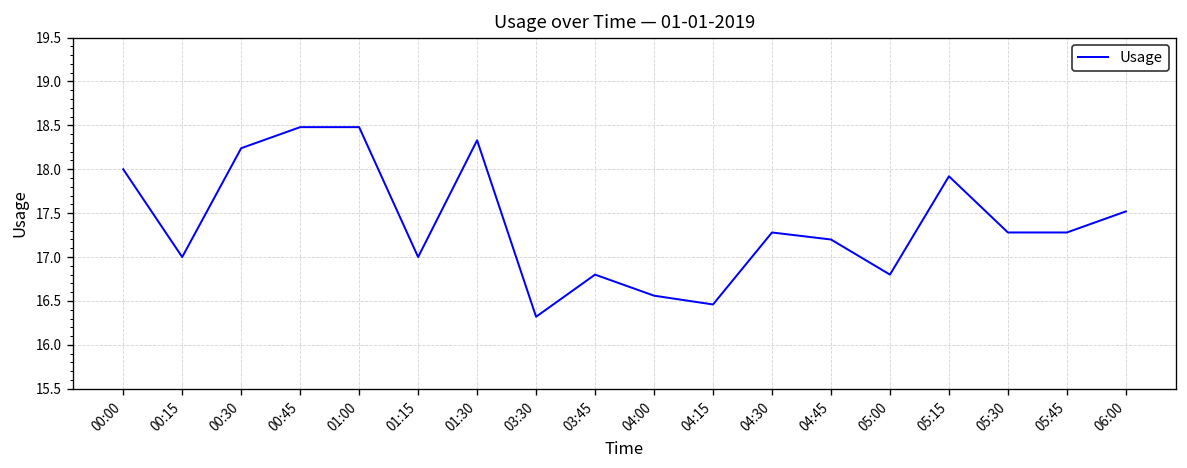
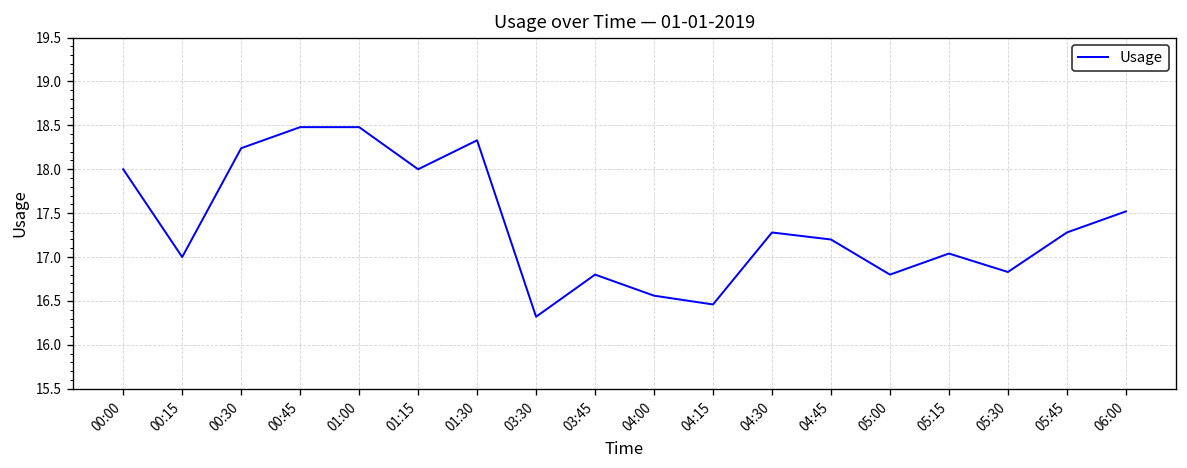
01:15: 17 -> 18
05:15: 17.9 -> 17.0
05:30: 17.3 -> 16.8
